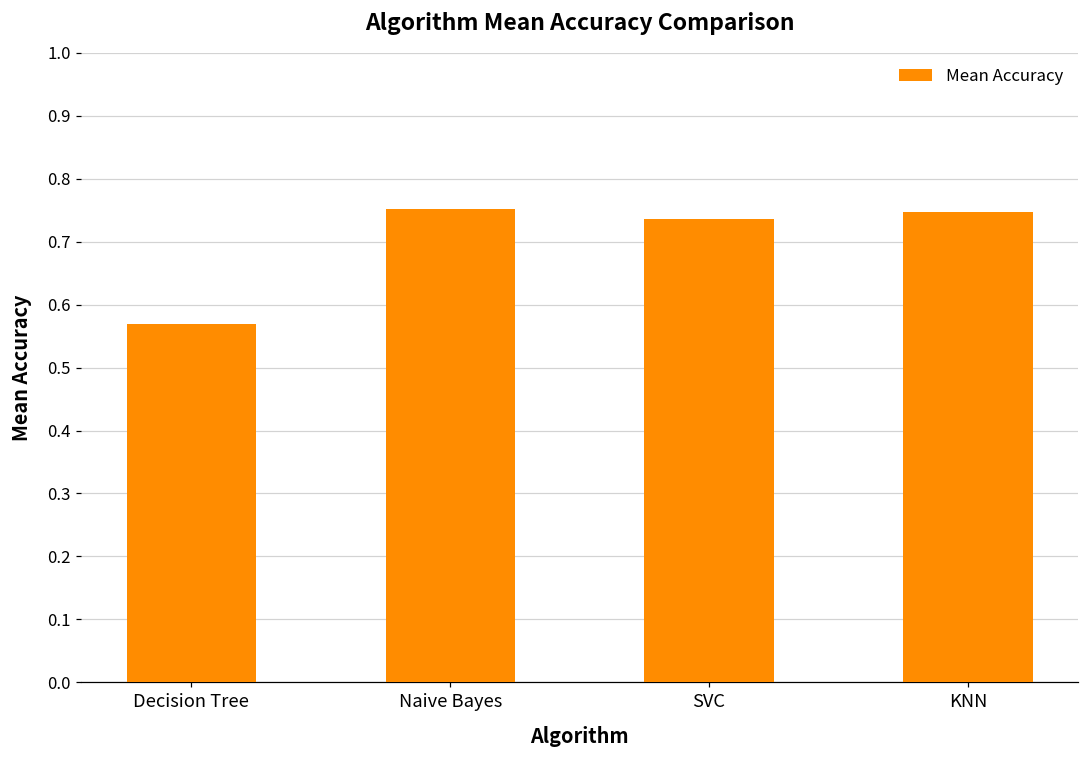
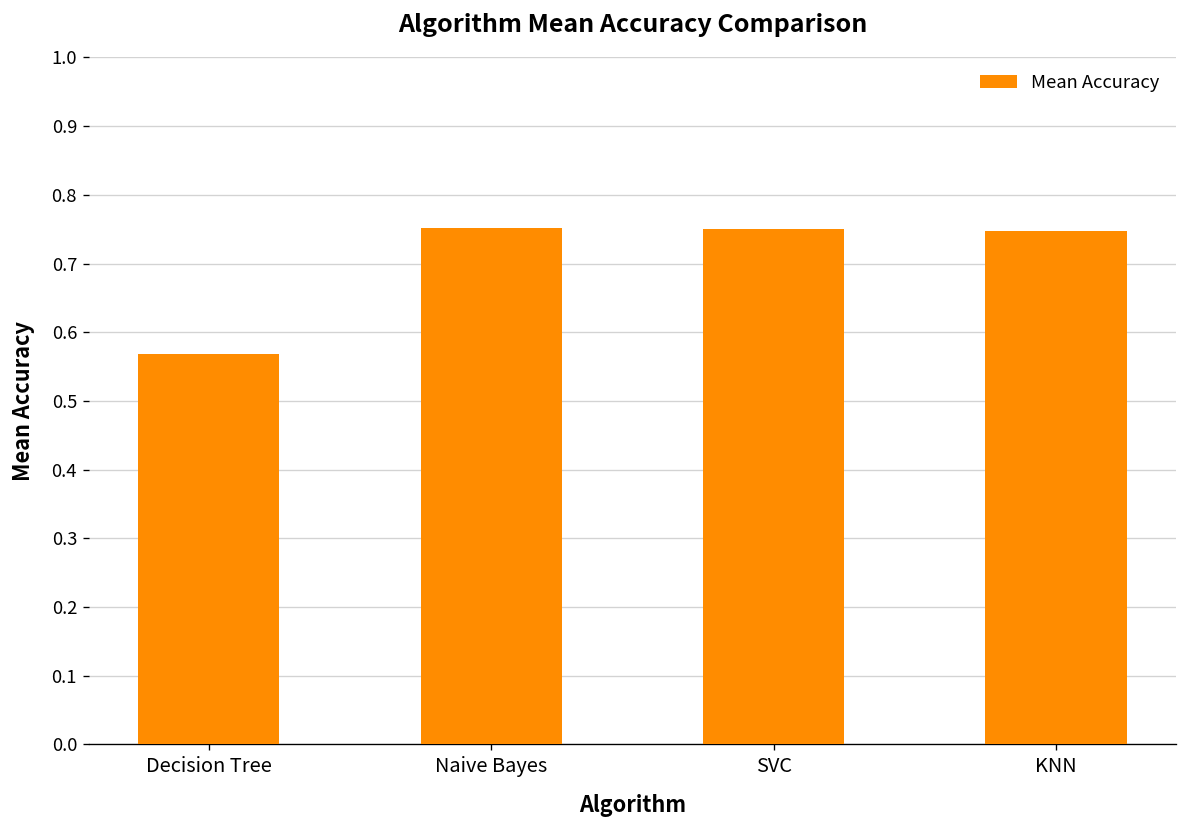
SVC: 0.74 -> 0.75
